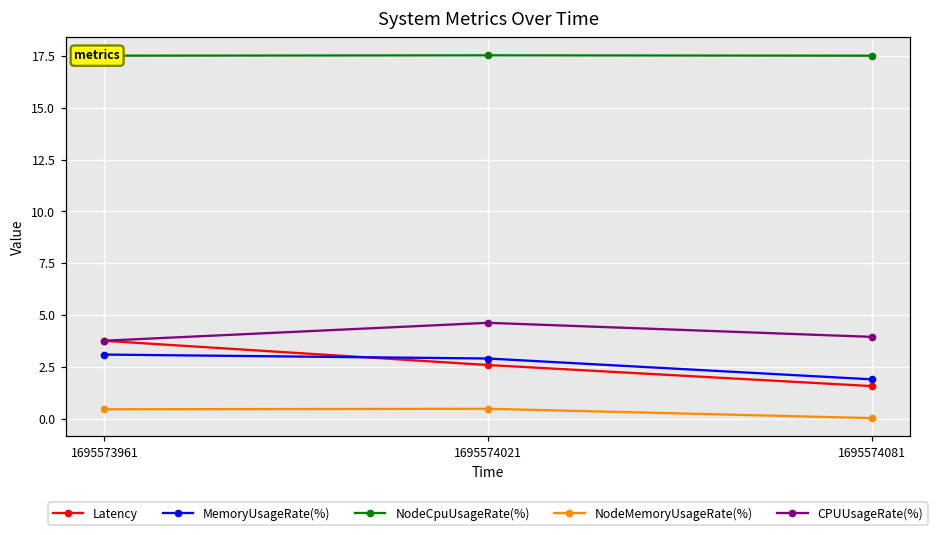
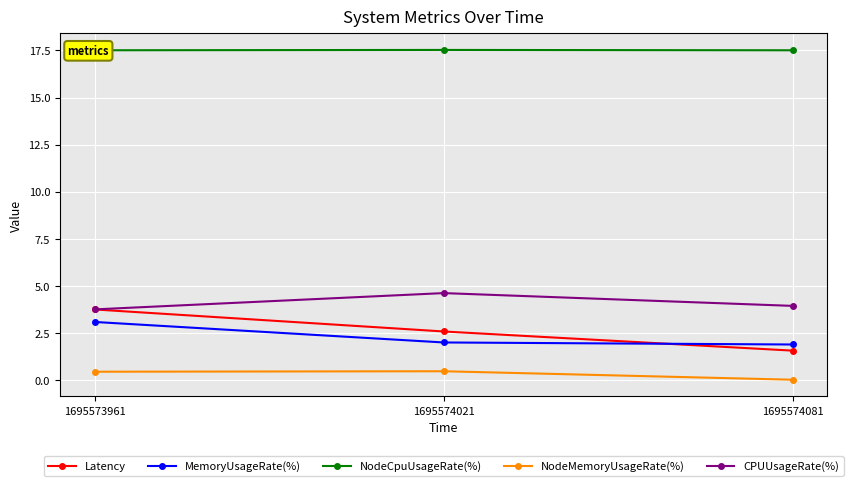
MemoryUsageRate(%), 1695574021: 2.9 -> 2.0
